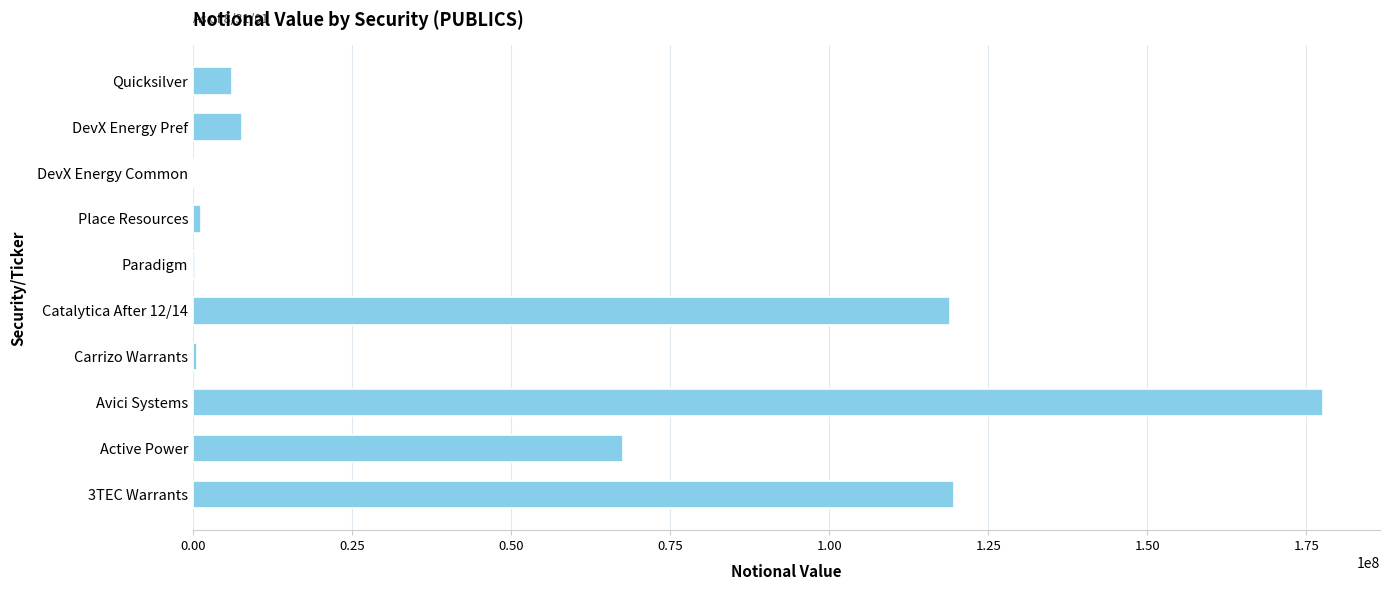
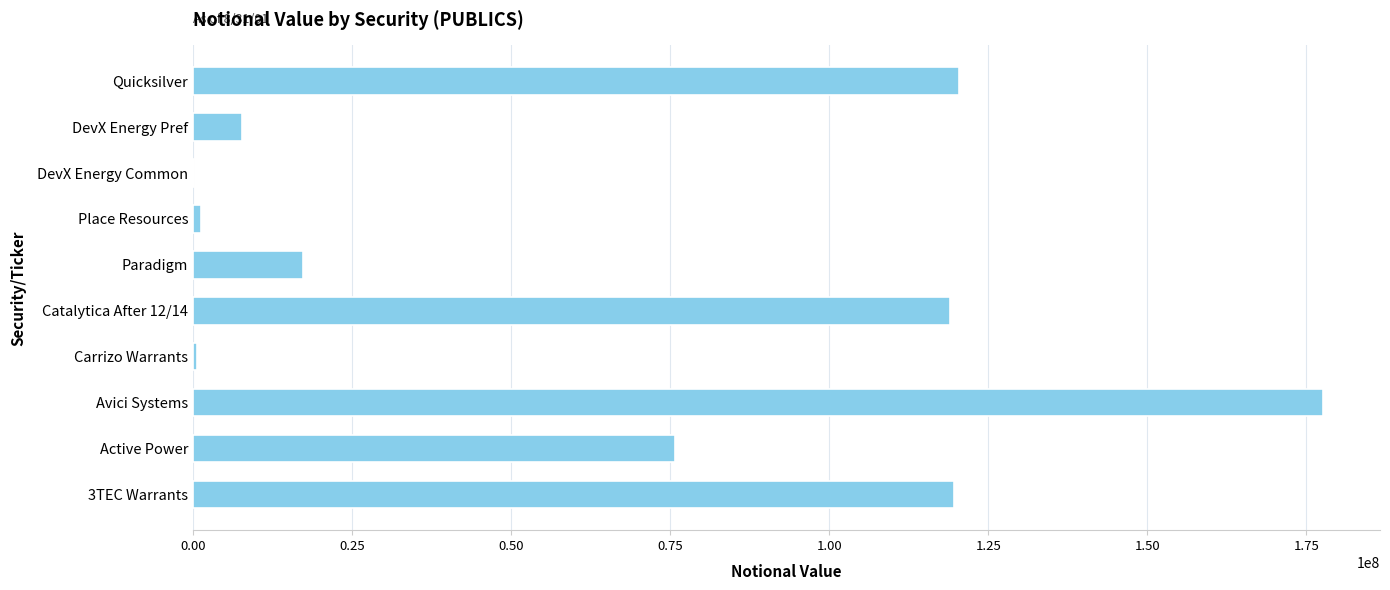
Quicksilver: 6000000 -> 120000000
Paradigm: 0 -> 17000000
Active Power: 68000000 -> 76000000
